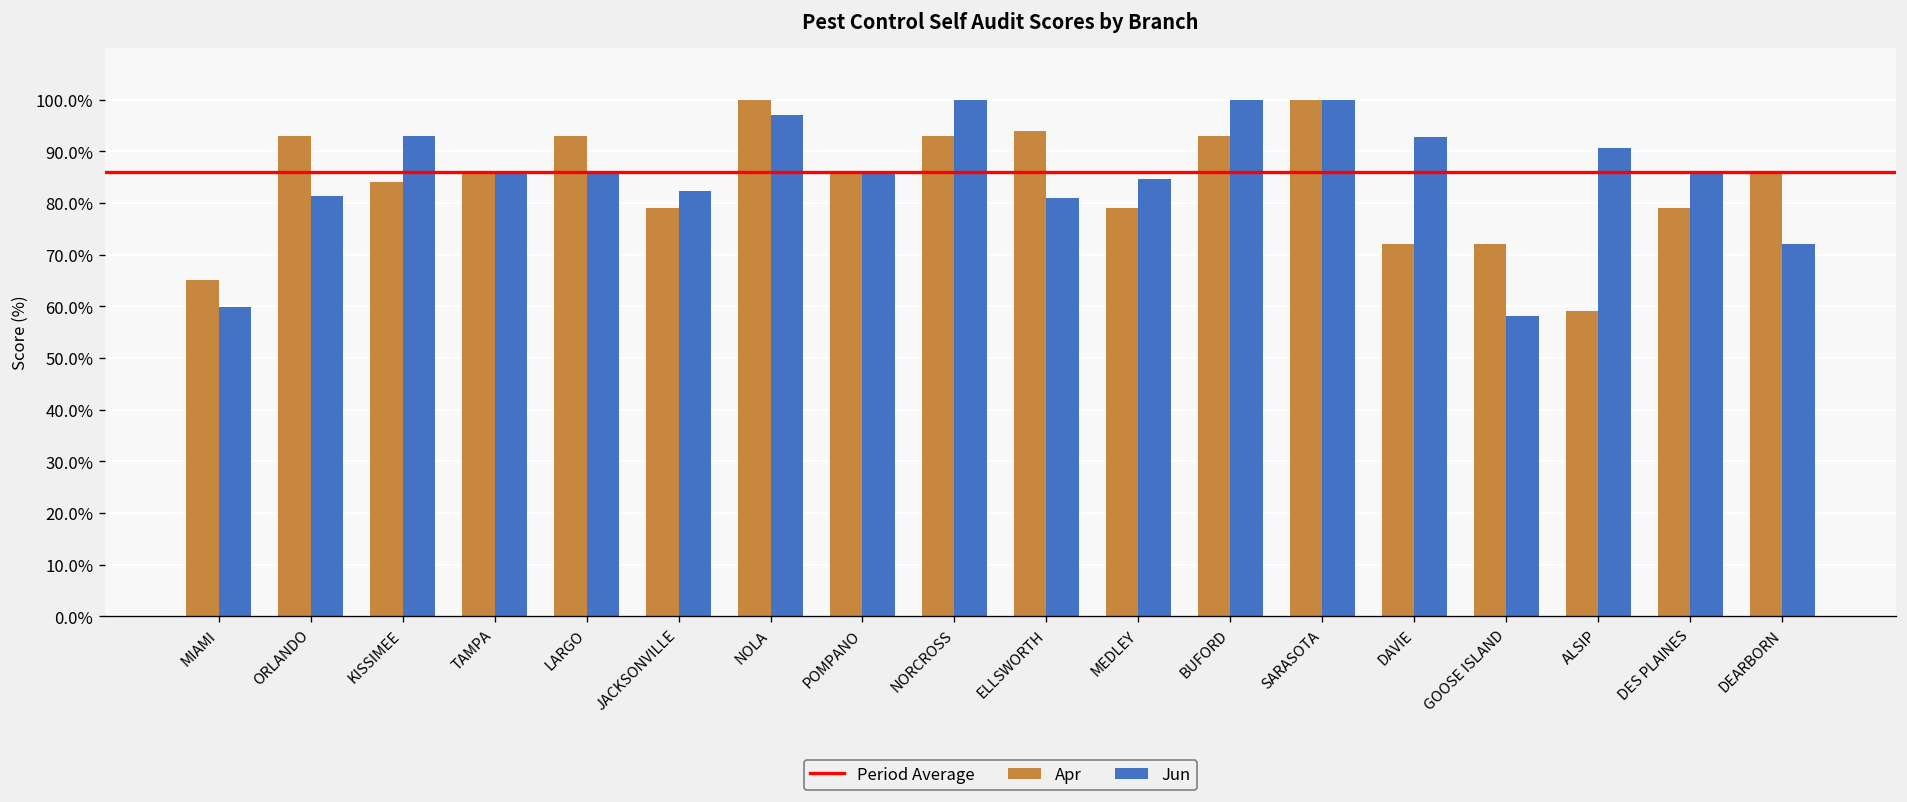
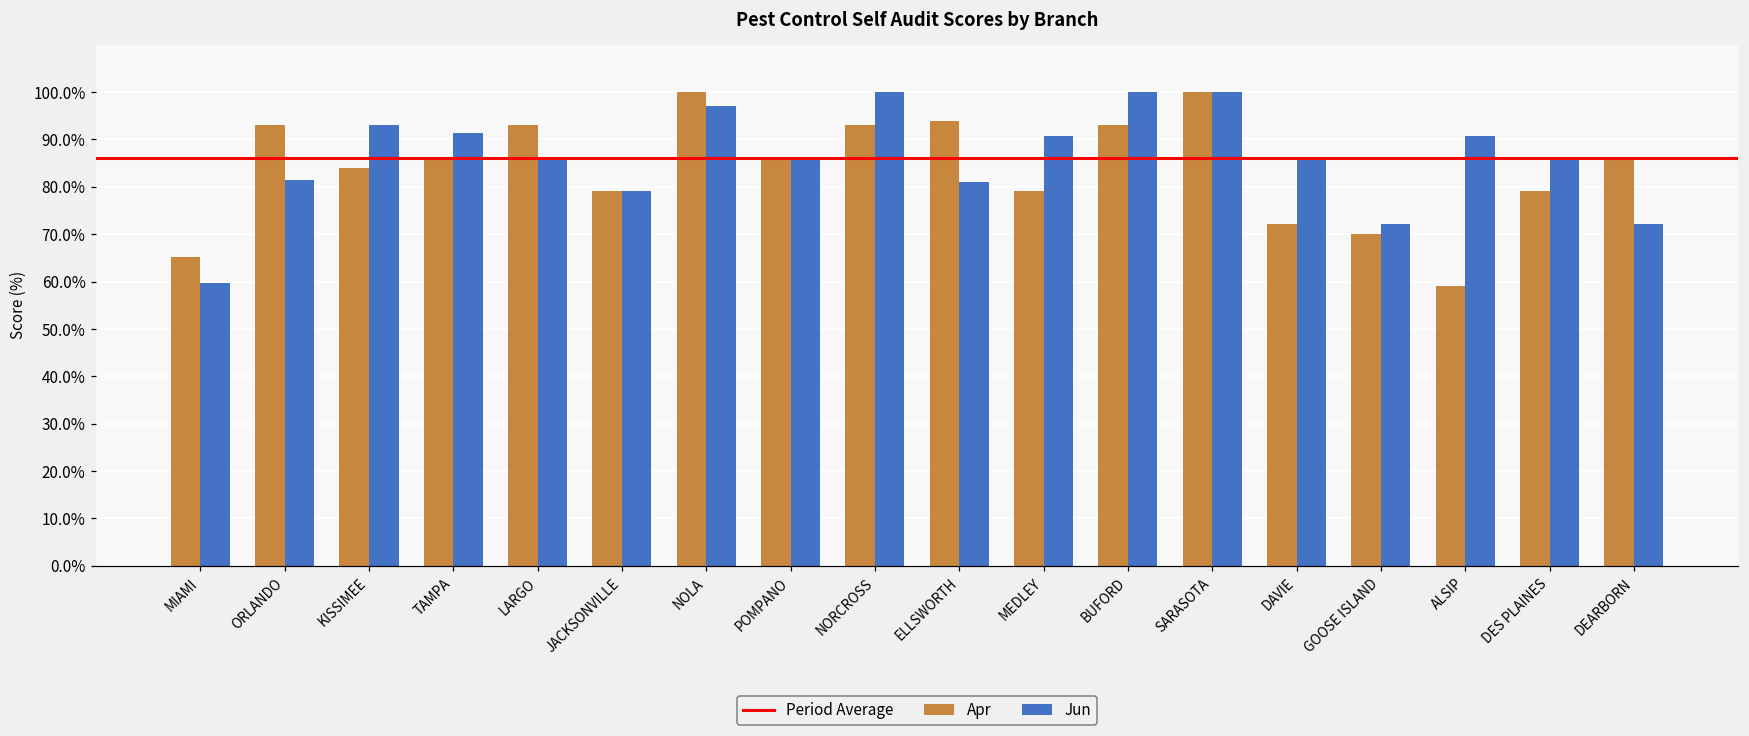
Jun, TAMPA: 86% -> 91%
Jun, JACKSONVILLE: 82% -> 79%
Jun, MEDLEY: 85% -> 91%
Jun, DAVIE: 93% -> 86%
Apr, GOOSE ISLAND: 72% -> 70%
Jun, GOOSE ISLAND: 58% -> 72%
